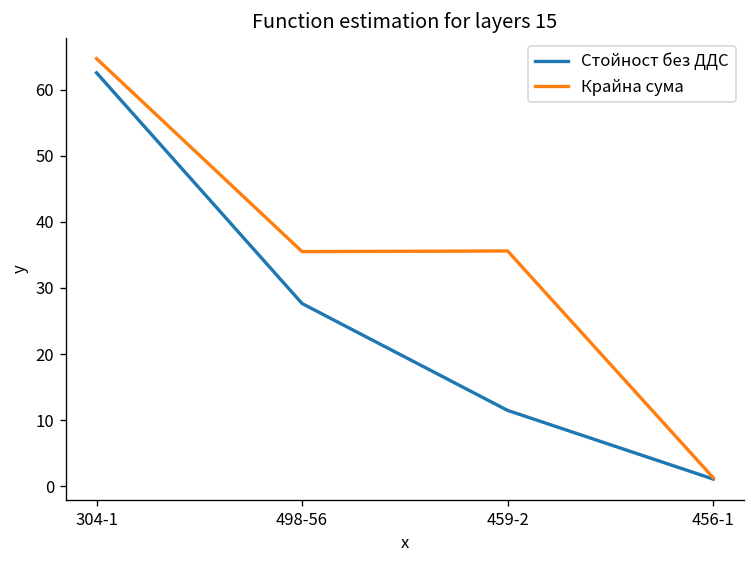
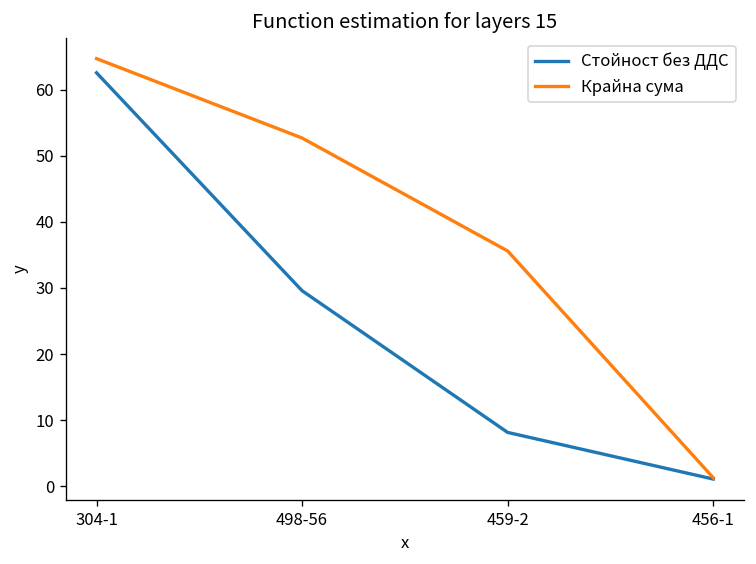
Стойност без ДДС, 498-56: 28 -> 30
Крайна сума, 498-56: 36 -> 53
Стойност без ДДС, 459-2: 11 -> 8
